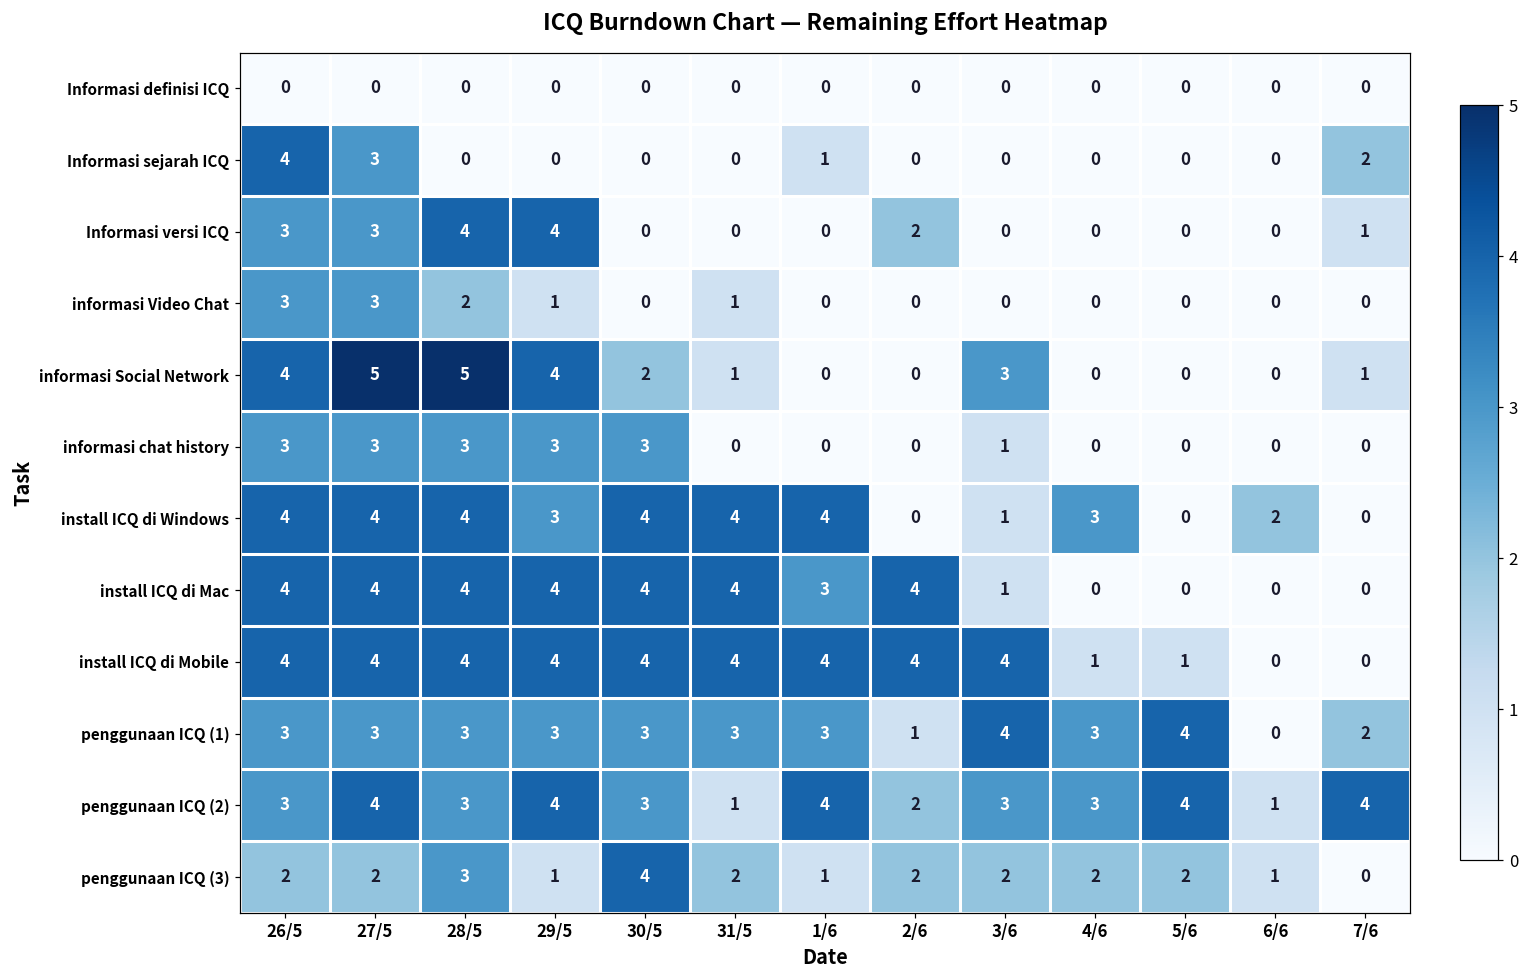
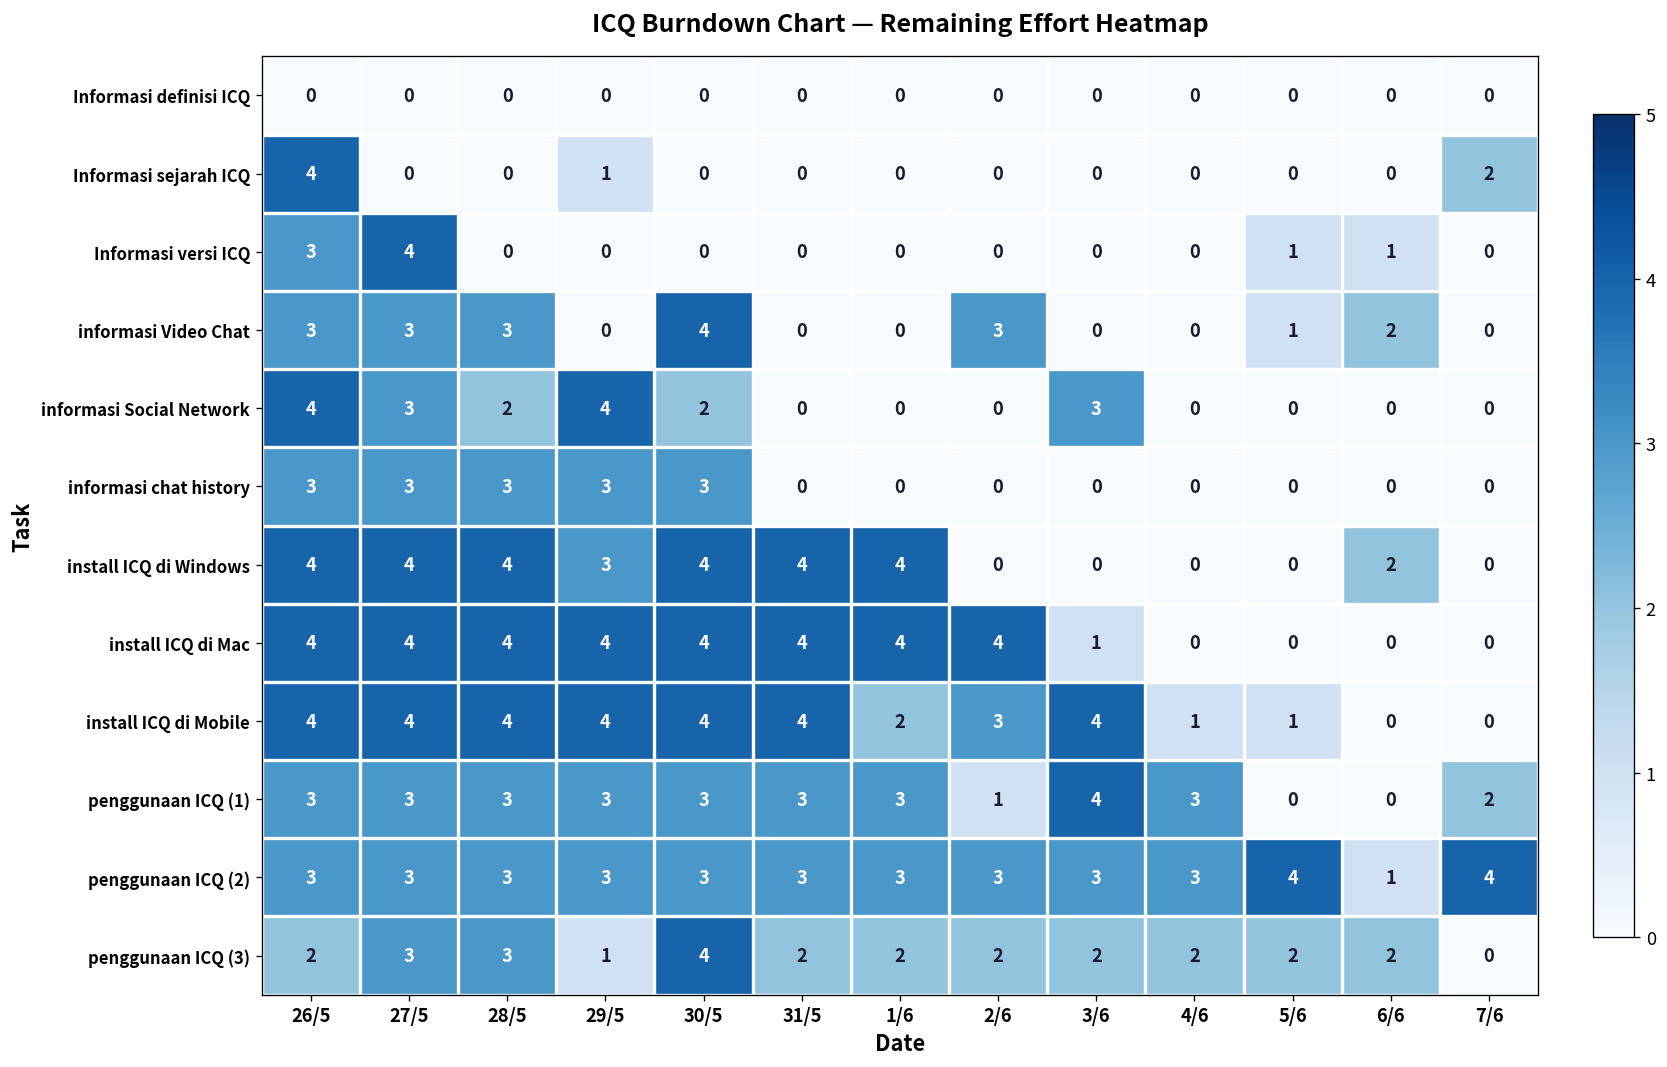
Informasi sejarah ICQ, 27/5: 3 -> 0
Informasi sejarah ICQ, 29/5: 0 -> 1
Informasi sejarah ICQ, 1/6: 1 -> 0
Informasi versi ICQ, 27/5: 3 -> 4
Informasi versi ICQ, 28/5: 4 -> 0
Informasi versi ICQ, 29/5: 4 -> 0
Informasi versi ICQ, 2/6: 2 -> 0
Informasi versi ICQ, 5/6: 0 -> 1
Informasi versi ICQ, 6/6: 0 -> 1
Informasi versi ICQ, 7/6: 1 -> 0
informasi Video Chat, 28/5: 2 -> 3
informasi Video Chat, 29/5: 1 -> 0
informasi Video Chat, 30/5: 0 -> 4
informasi Video Chat, 31/5: 1 -> 0
informasi Video Chat, 2/6: 0 -> 3
informasi Video Chat, 5/6: 0 -> 1
informasi Video Chat, 6/6: 0 -> 2
informasi Social Network, 27/5: 5 -> 3
informasi Social Network, 28/5: 5 -> 2
informasi Social Network, 31/5: 1 -> 0
informasi Social Network, 7/6: 1 -> 0
informasi chat history, 3/6: 1 -> 0
install ICQ di Windows, 3/6: 1 -> 0
install ICQ di Windows, 4/6: 3 -> 0
install ICQ di Mac, 1/6: 3 -> 4
install ICQ di Mobile, 1/6: 4 -> 2
install ICQ di Mobile, 2/6: 4 -> 3
penggunaan ICQ (1), 5/6: 4 -> 0
penggunaan ICQ (2), 27/5: 4 -> 3
penggunaan ICQ (2), 29/5: 4 -> 3
penggunaan ICQ (2), 31/5: 1 -> 3
penggunaan ICQ (2), 1/6: 4 -> 3
penggunaan ICQ (2), 2/6: 2 -> 3
penggunaan ICQ (3), 27/5: 2 -> 3
penggunaan ICQ (3), 1/6: 1 -> 2
penggunaan ICQ (3), 6/6: 1 -> 2
